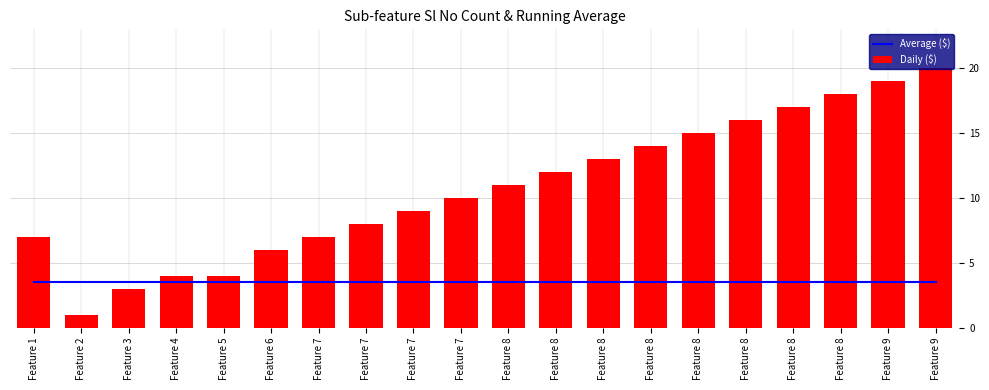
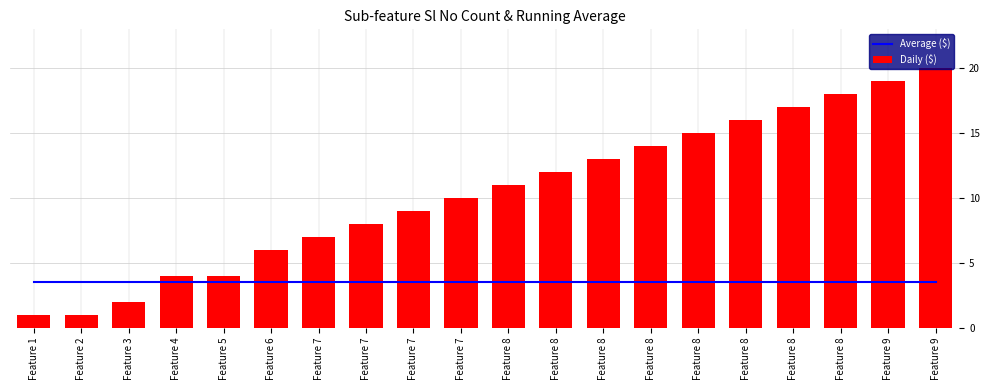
Daily ($), Feature 1: 7 -> 1
Daily ($), Feature 3: 3 -> 2
